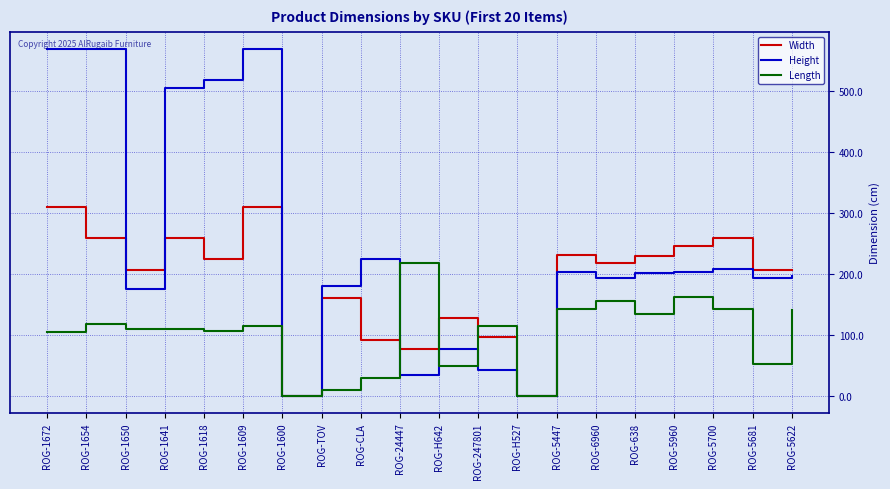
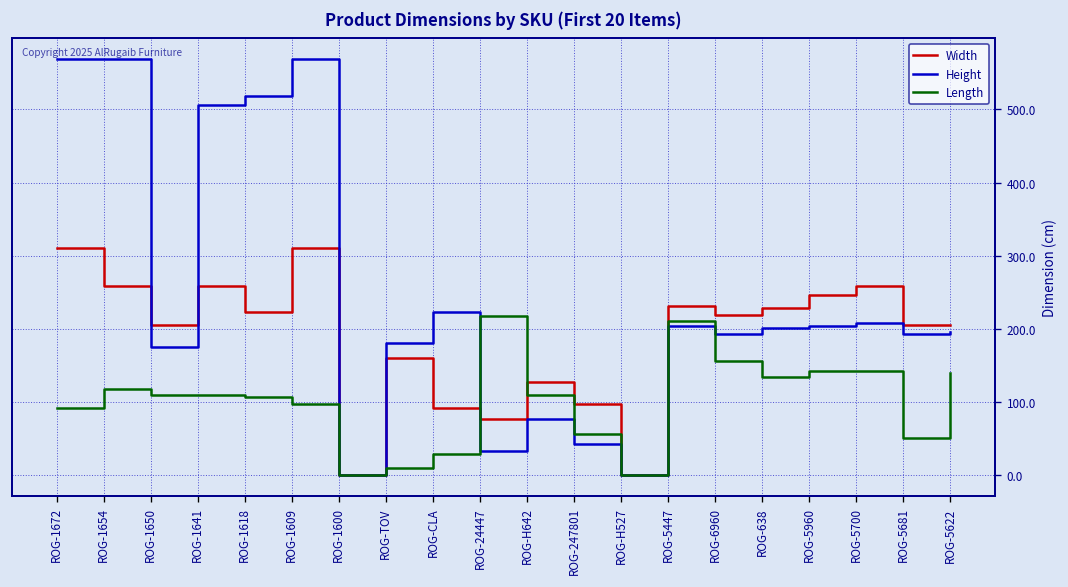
Length, ROG-1672: 100 -> 90
Length, ROG-1609: 110 -> 100
Length, ROG-H642: 50 -> 110
Length, ROG-247801: 110 -> 60
Length, ROG-5447: 140 -> 210
Length, ROG-5960: 160 -> 140
